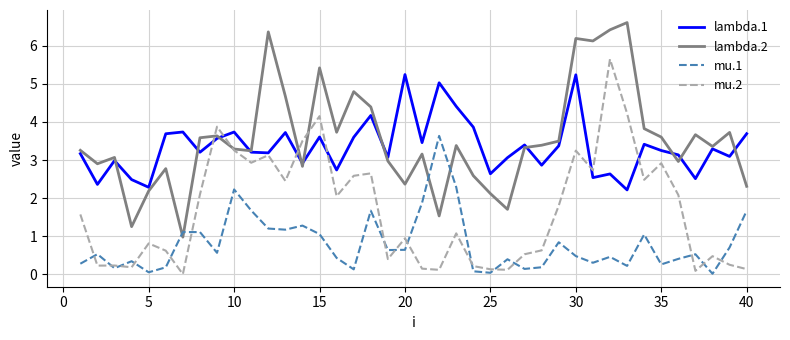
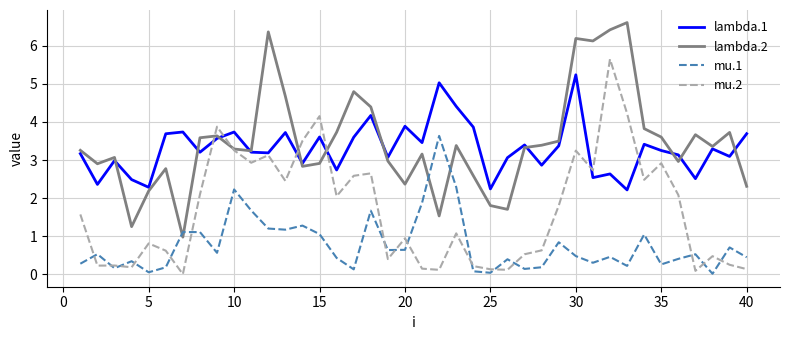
lambda.2, 15: 5.4 -> 2.9
lambda.1, 20: 5.2 -> 3.9
lambda.1, 25: 2.6 -> 2.2
lambda.2, 25: 2.1 -> 1.8
mu.1, 40: 1.7 -> 0.4
